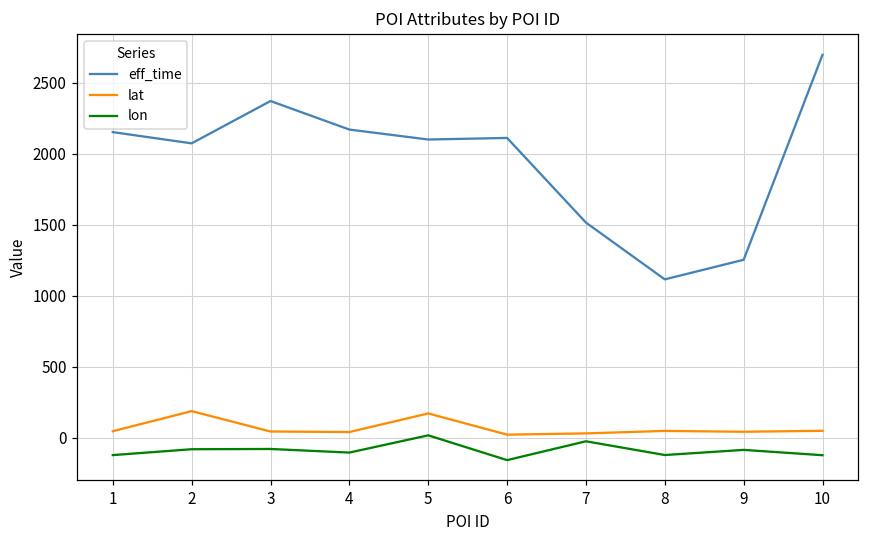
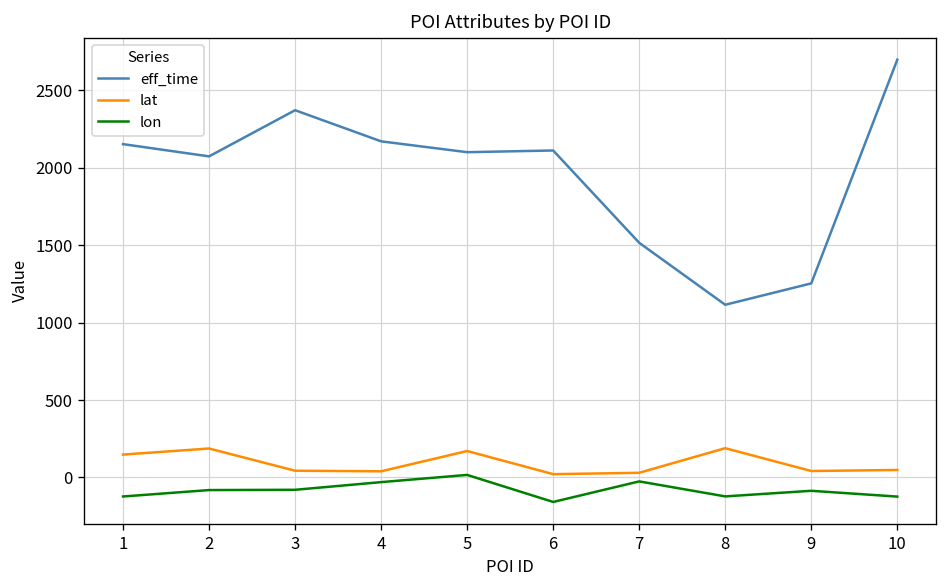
lat, 1: 50 -> 150
lon, 4: -100 -> -30
lat, 8: 50 -> 190
